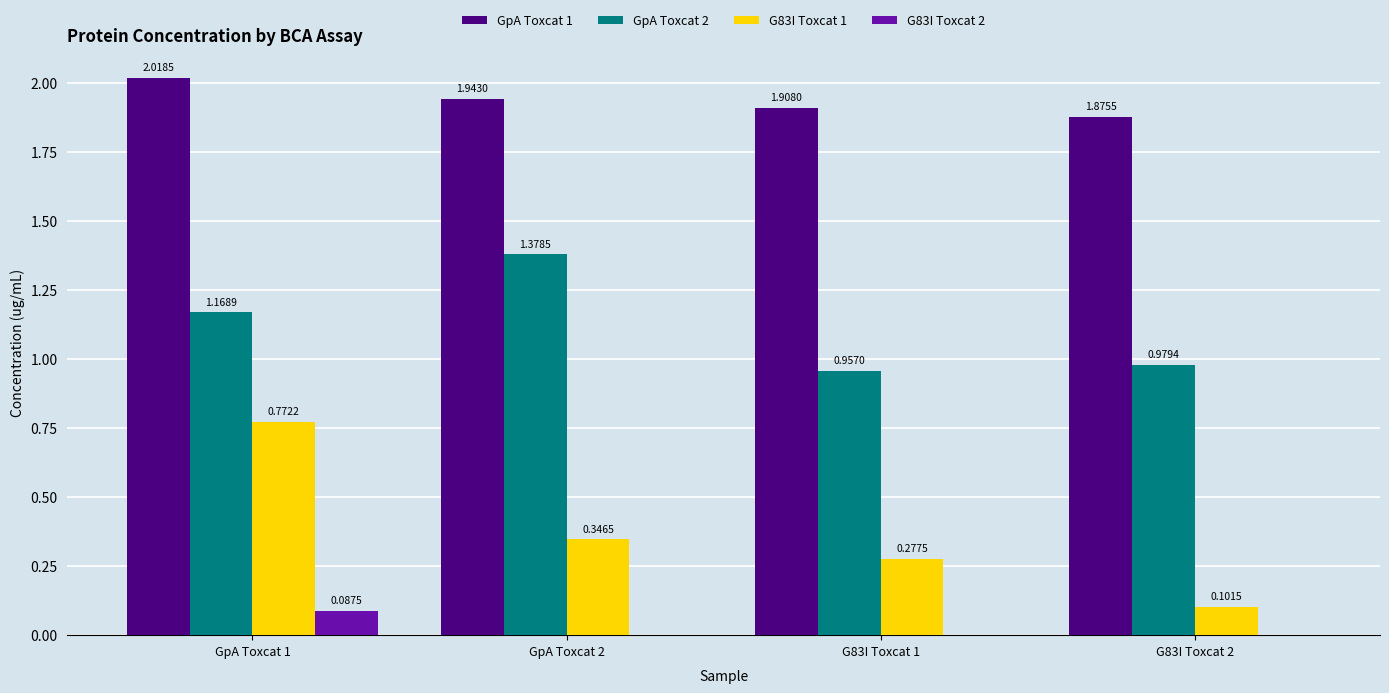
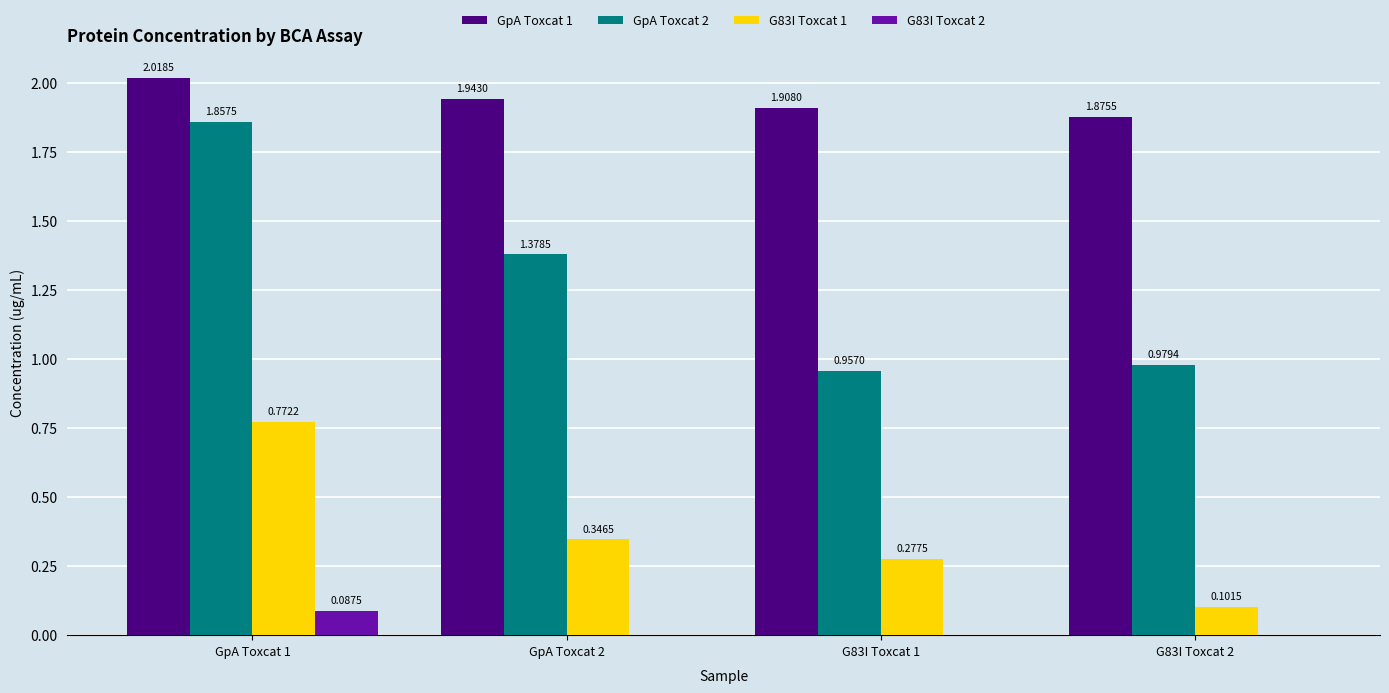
GpA Toxcat 2, GpA Toxcat 1: 1.1689 -> 1.8575
